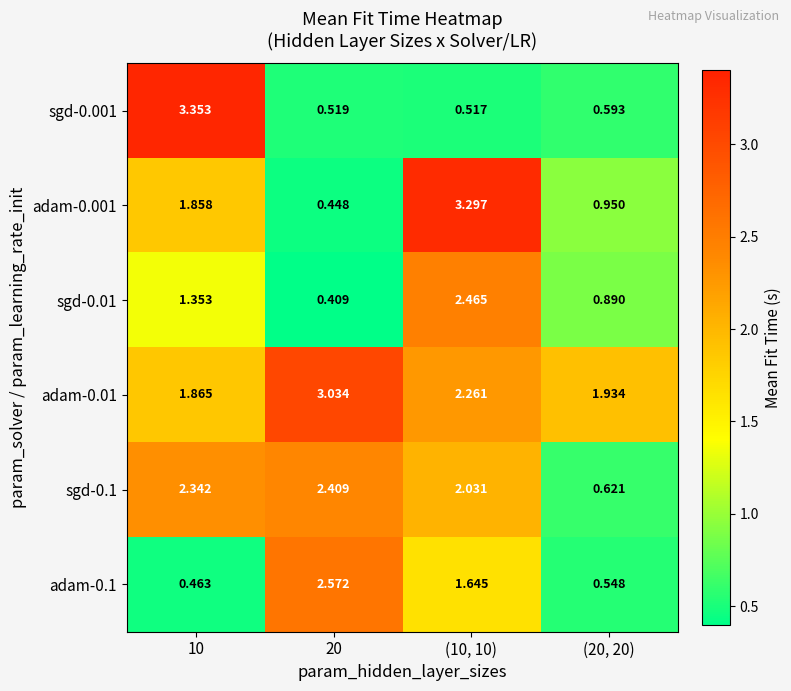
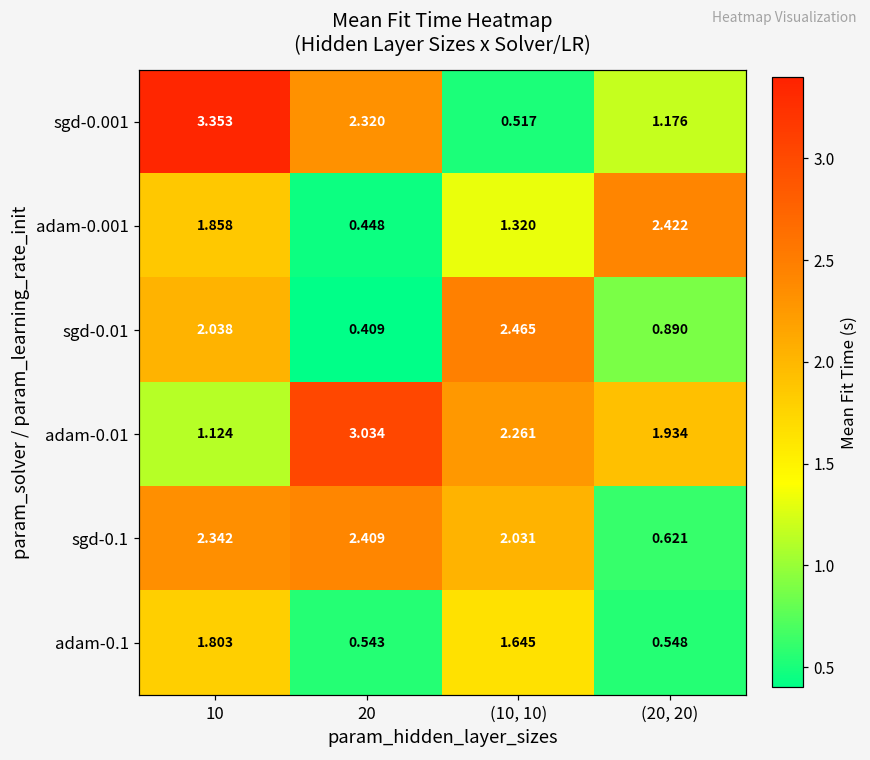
sgd-0.001, 20: 0.519 -> 2.320
sgd-0.001, (20, 20): 0.593 -> 1.176
adam-0.001, (10, 10): 3.297 -> 1.320
adam-0.001, (20, 20): 0.950 -> 2.422
sgd-0.01, 10: 1.353 -> 2.038
adam-0.01, 10: 1.865 -> 1.124
adam-0.1, 10: 0.463 -> 1.803
adam-0.1, 20: 2.572 -> 0.543
